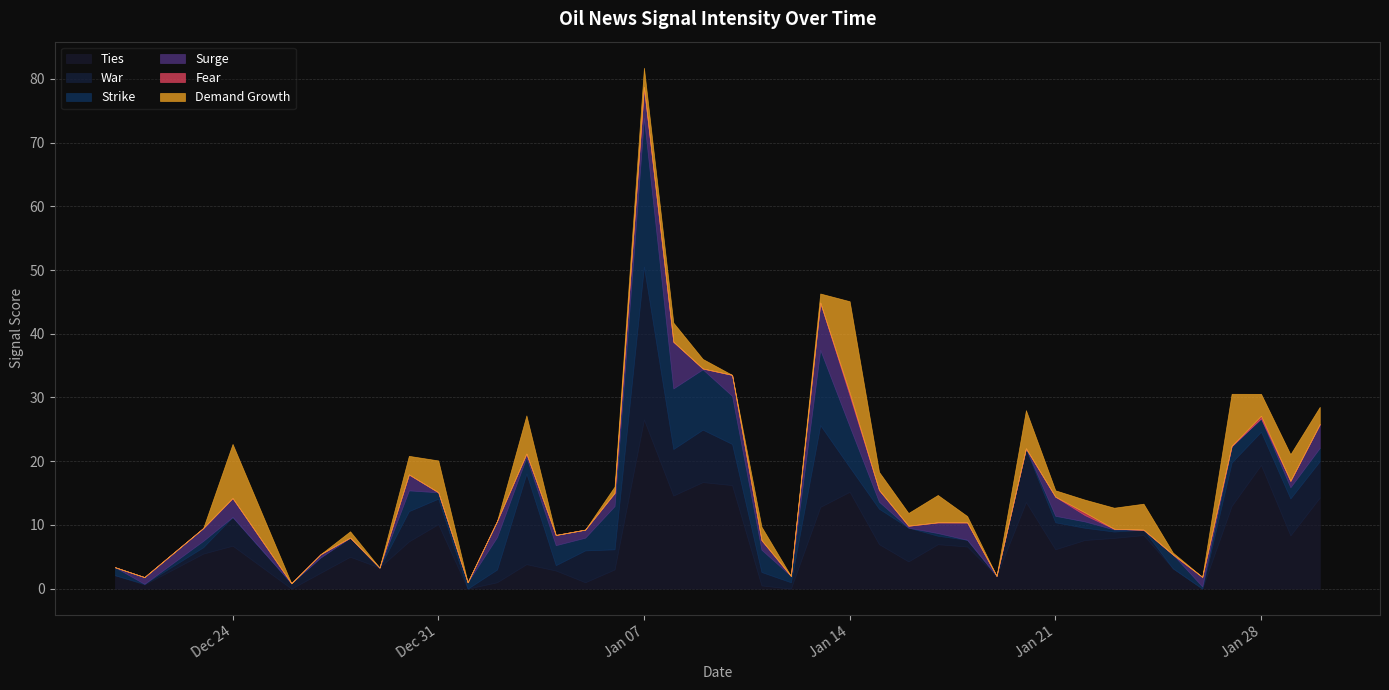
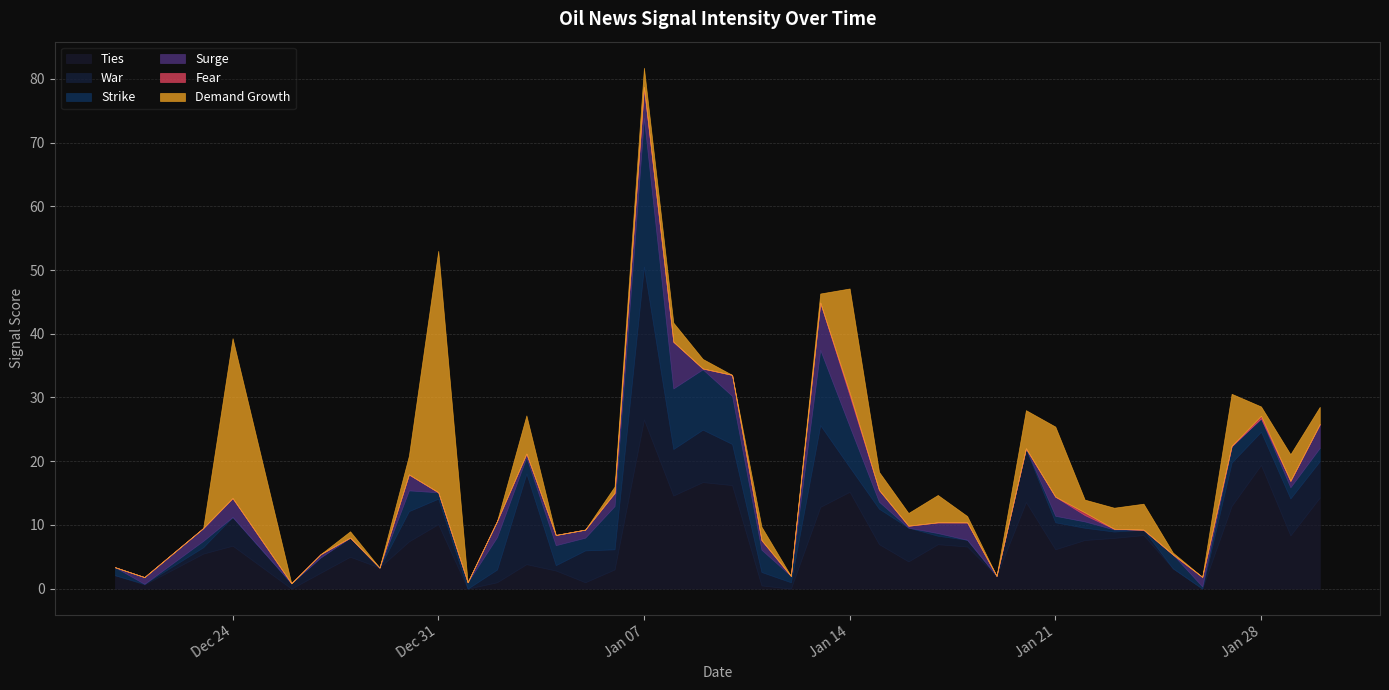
Demand Growth, Dec 24: 9 -> 25
Demand Growth, Dec 31: 5 -> 38
Demand Growth, Jan 14: 14 -> 16
Demand Growth, Jan 21: 1 -> 11
Demand Growth, Jan 28: 3 -> 1
